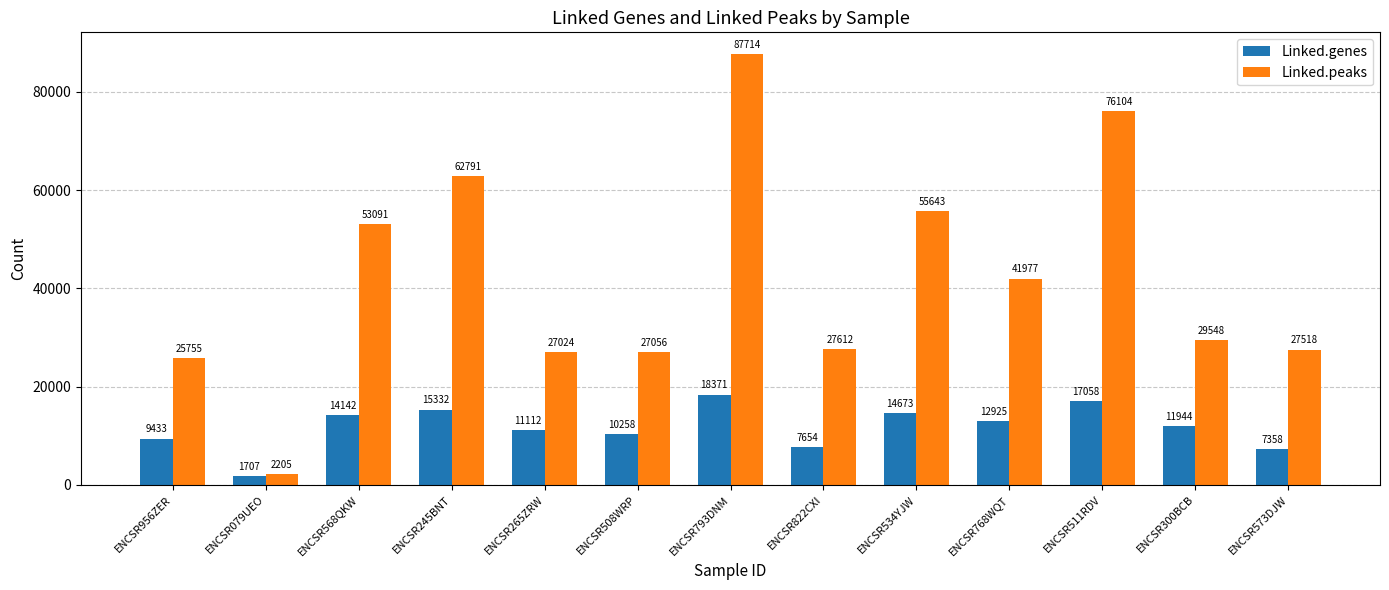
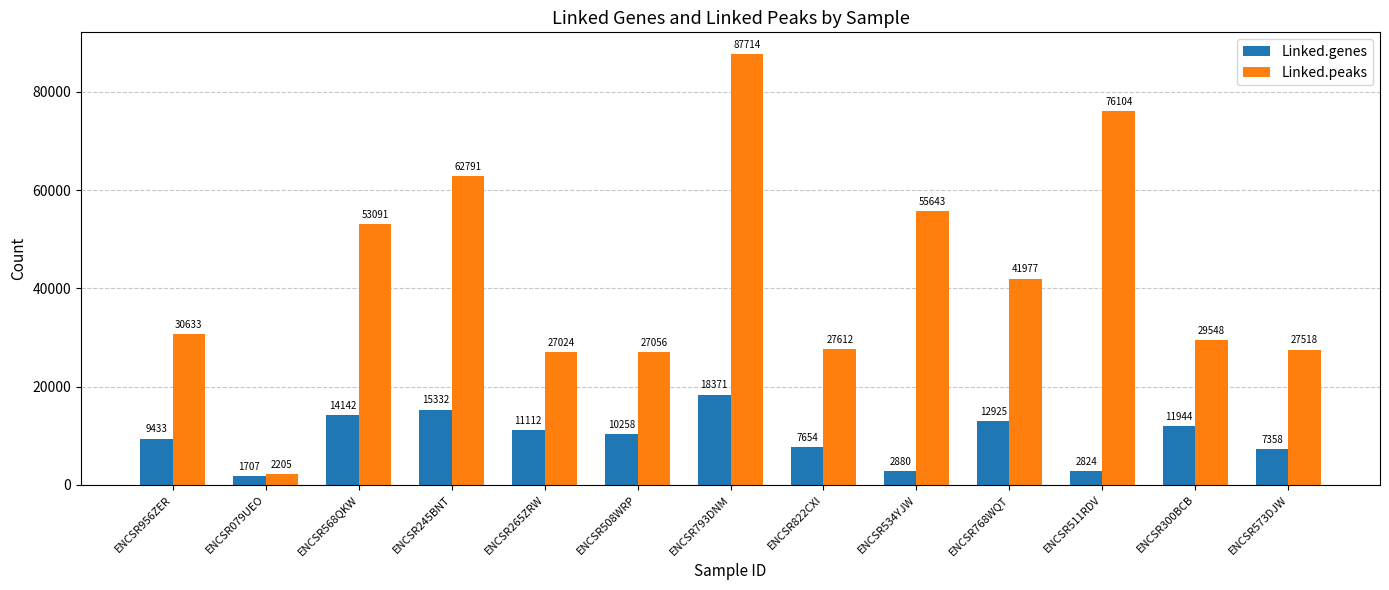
Linked.peaks, ENCSR956ZER: 25755 -> 30633
Linked.genes, ENCSR534YJW: 14673 -> 2880
Linked.genes, ENCSR511RDV: 17058 -> 2824
